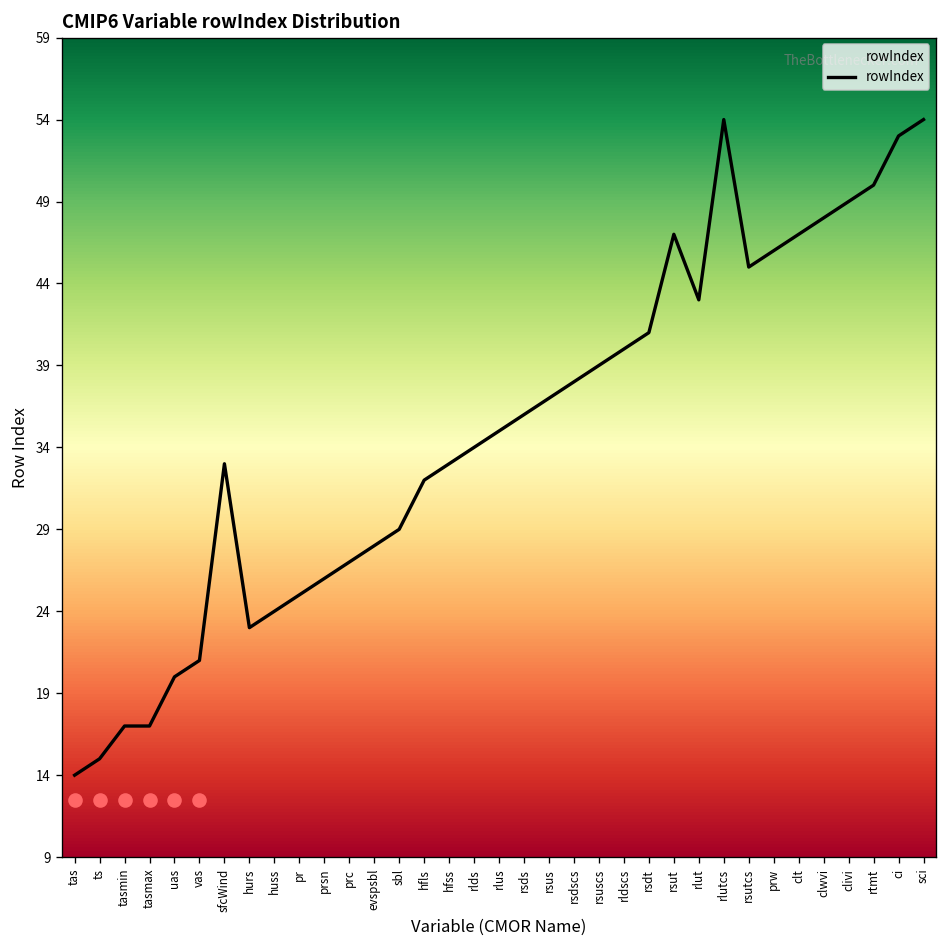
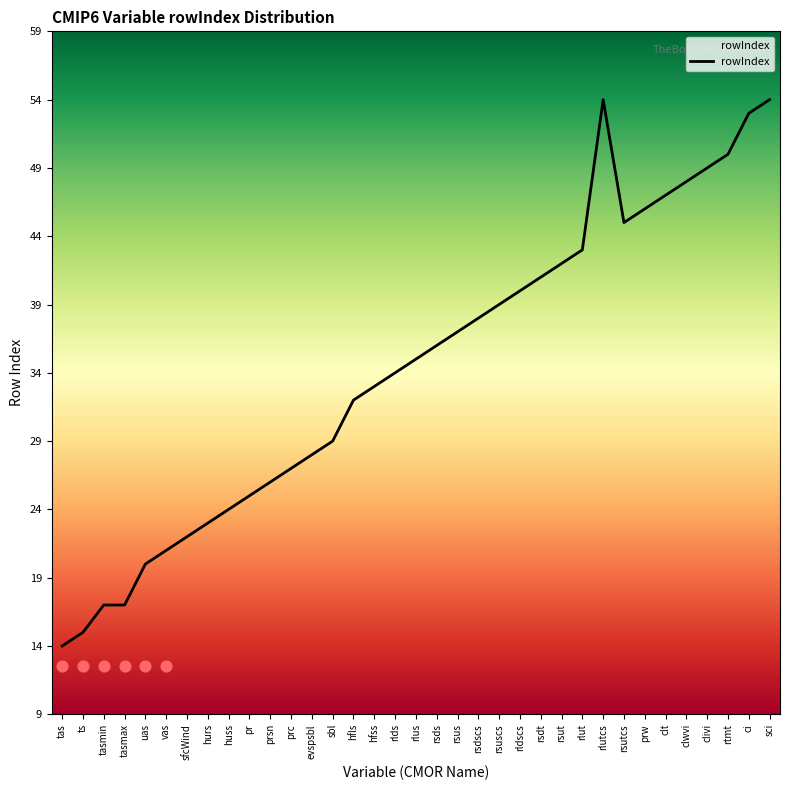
rowIndex, sfcWind: 33 -> 22
rowIndex, rsut: 47 -> 42
